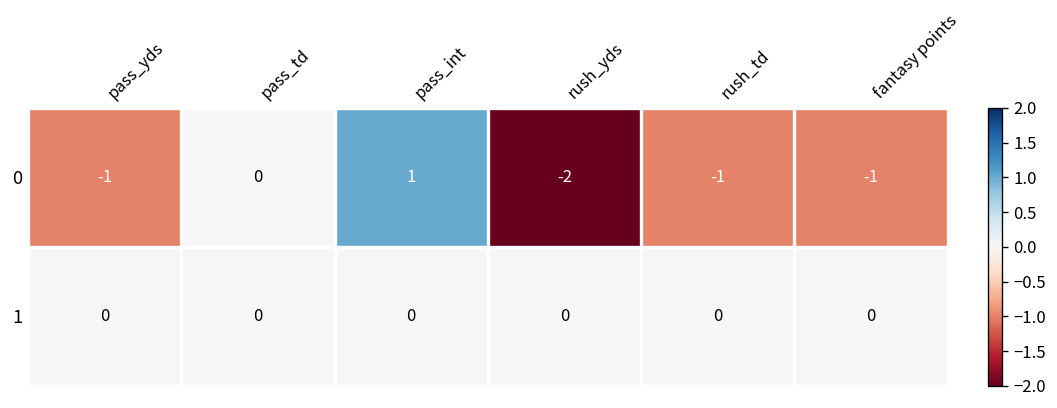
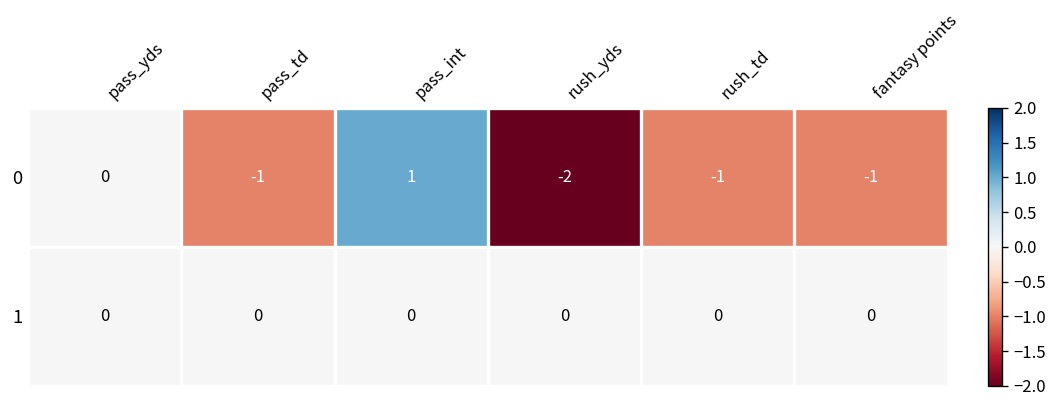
0, pass_yds: -1 -> 0
0, pass_td: 0 -> -1
